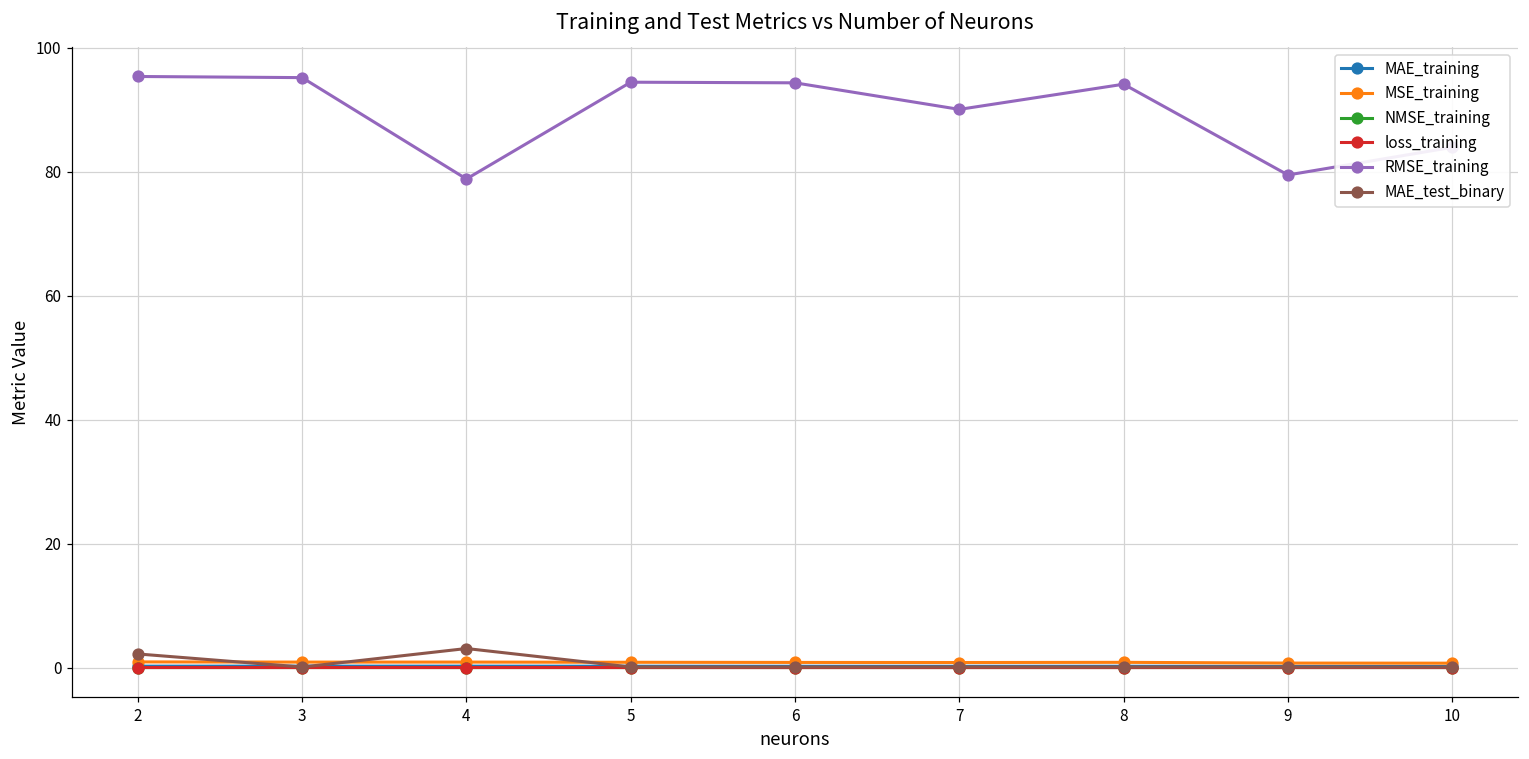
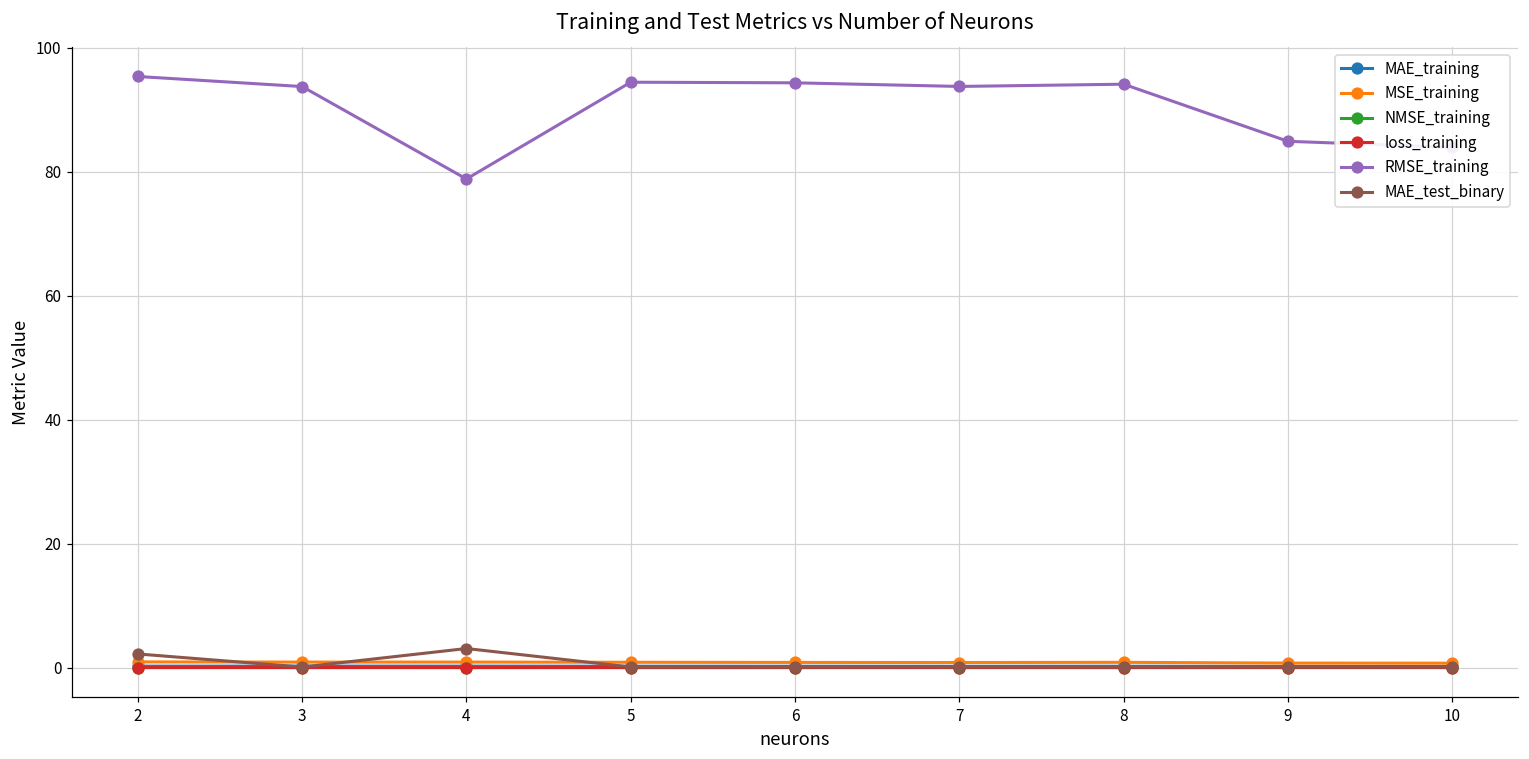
RMSE_training, 3: 95 -> 94
RMSE_training, 7: 90 -> 94
RMSE_training, 9: 79 -> 85
